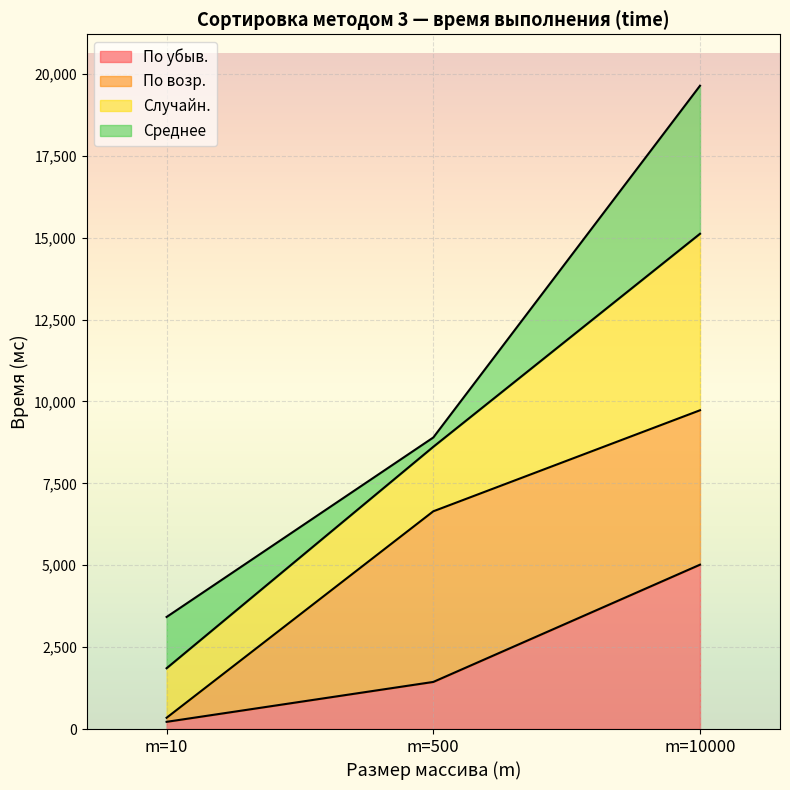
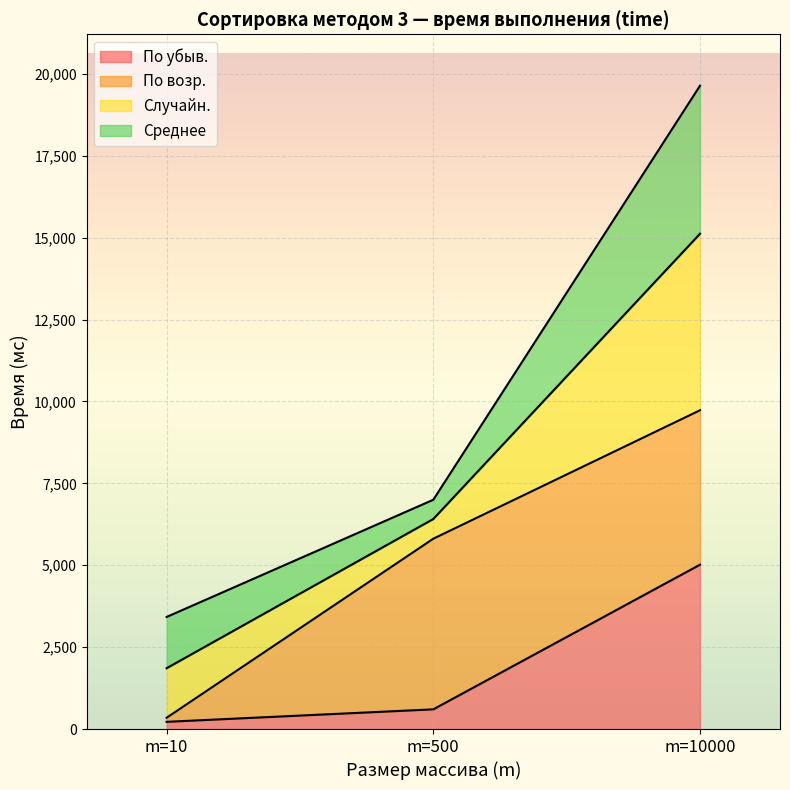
По убыв., m=500: 1,400 -> 600
Случайн., m=500: 2,000 -> 600
Среднее, m=500: 300 -> 600
